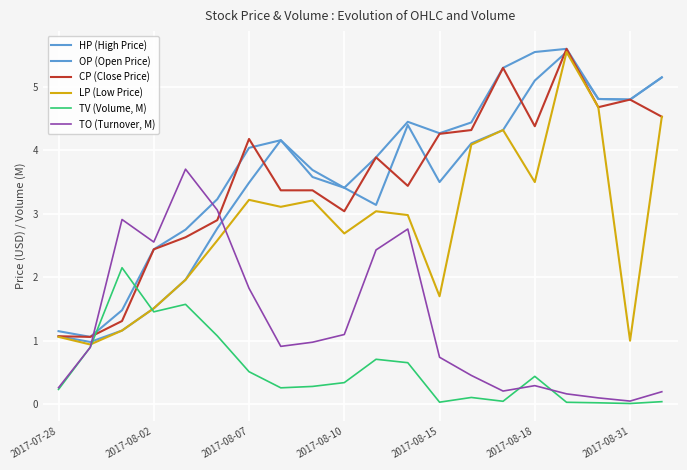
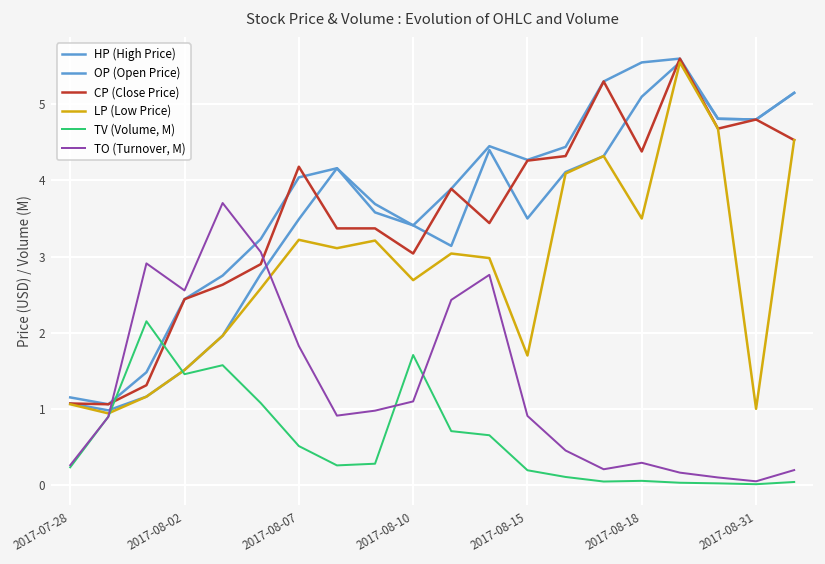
TV (Volume, M), 2017-08-10: 0.3 -> 1.7
TV (Volume, M), 2017-08-15: 0.0 -> 0.2
TO (Turnover, M), 2017-08-15: 0.7 -> 0.9
TV (Volume, M), 2017-08-18: 0.4 -> 0.1
